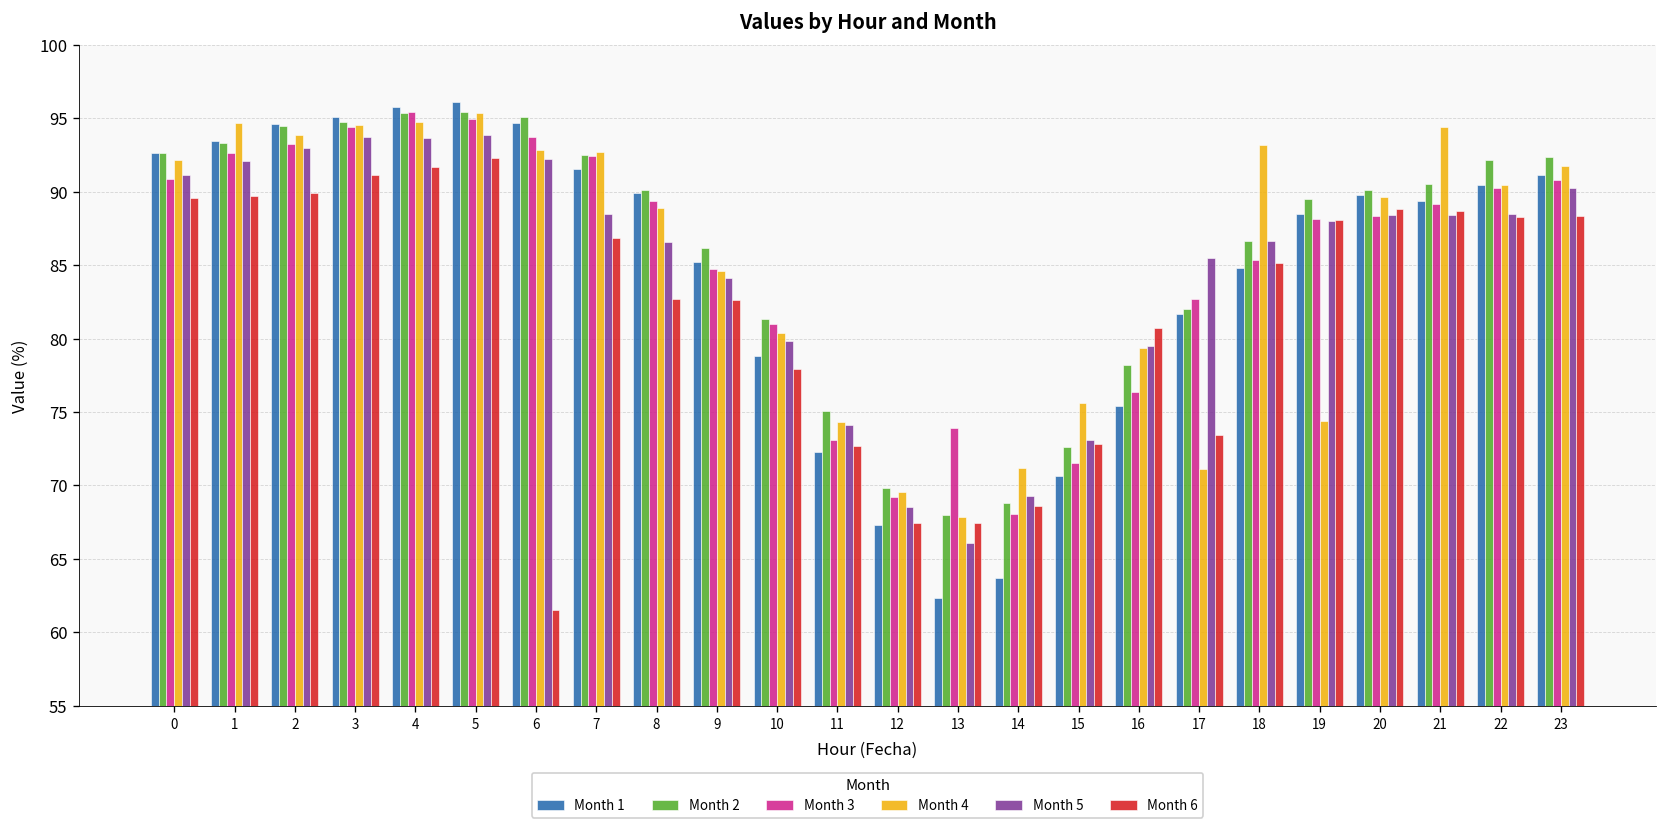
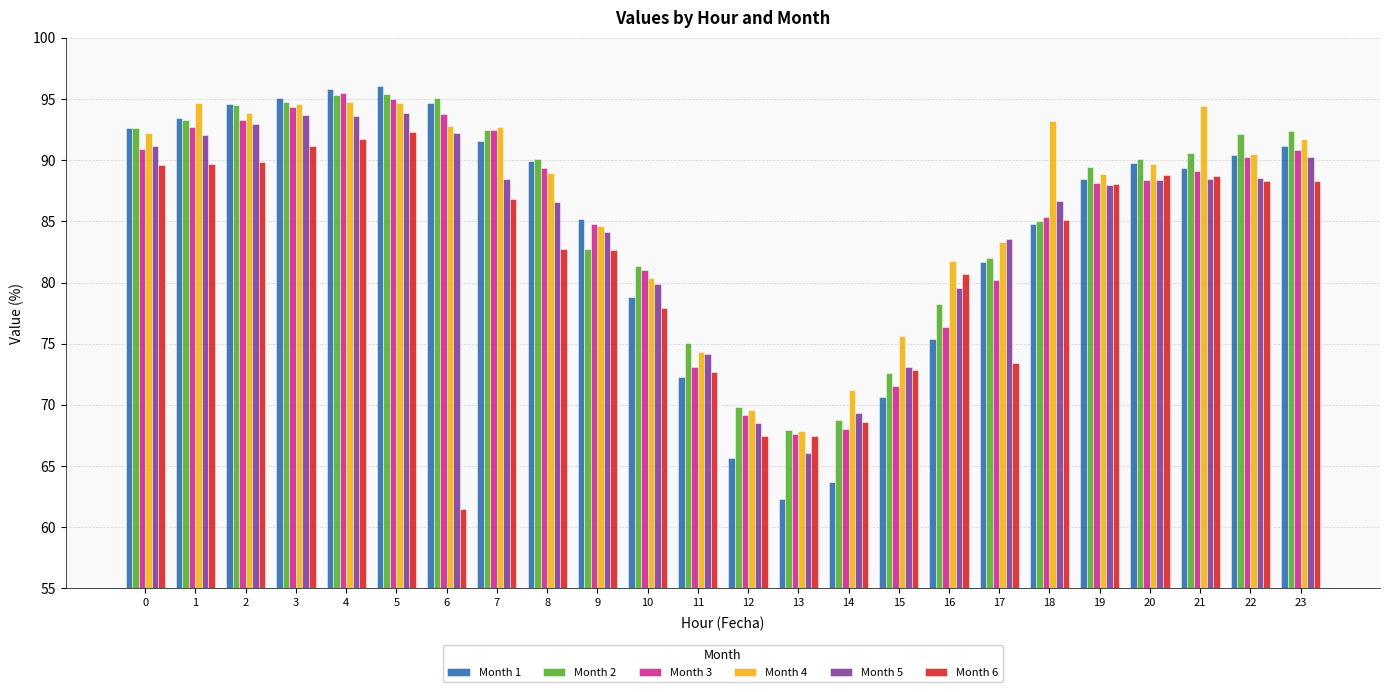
Month 4, 5: 95.4 -> 94.7
Month 2, 9: 86.1 -> 82.7
Month 1, 12: 67.3 -> 65.6
Month 3, 13: 73.9 -> 67.6
Month 4, 16: 79.4 -> 81.8
Month 3, 17: 82.7 -> 80.2
Month 4, 17: 71.1 -> 83.3
Month 5, 17: 85.5 -> 83.6
Month 2, 18: 86.7 -> 85.0
Month 4, 19: 74.4 -> 88.9
